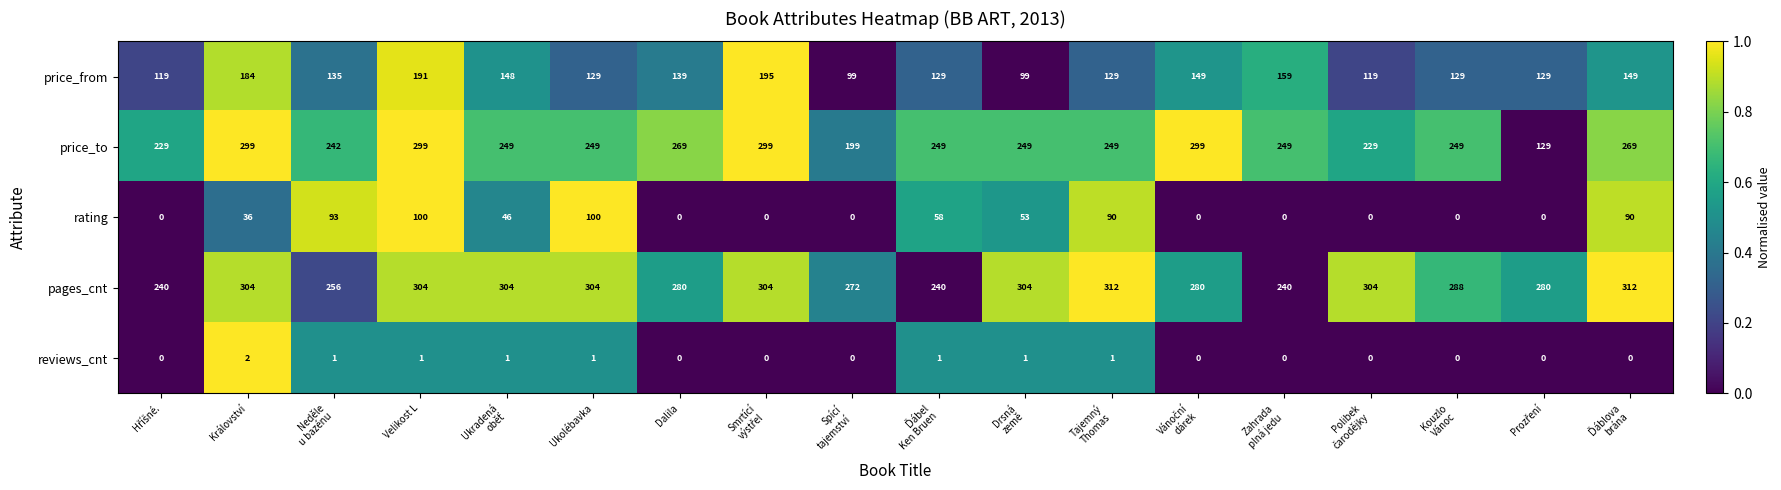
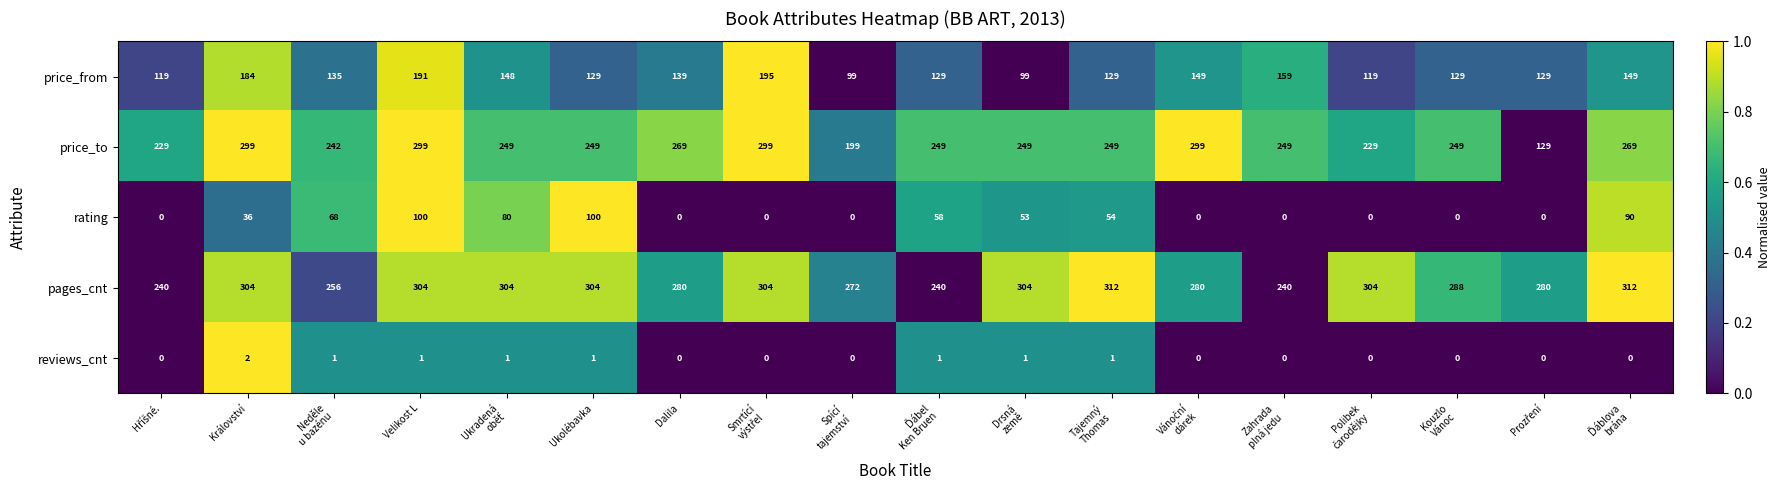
rating, Neděle u bazénu: 93 -> 68
rating, Ukradená oběť: 46 -> 80
rating, Tajemný Thomas: 90 -> 54
